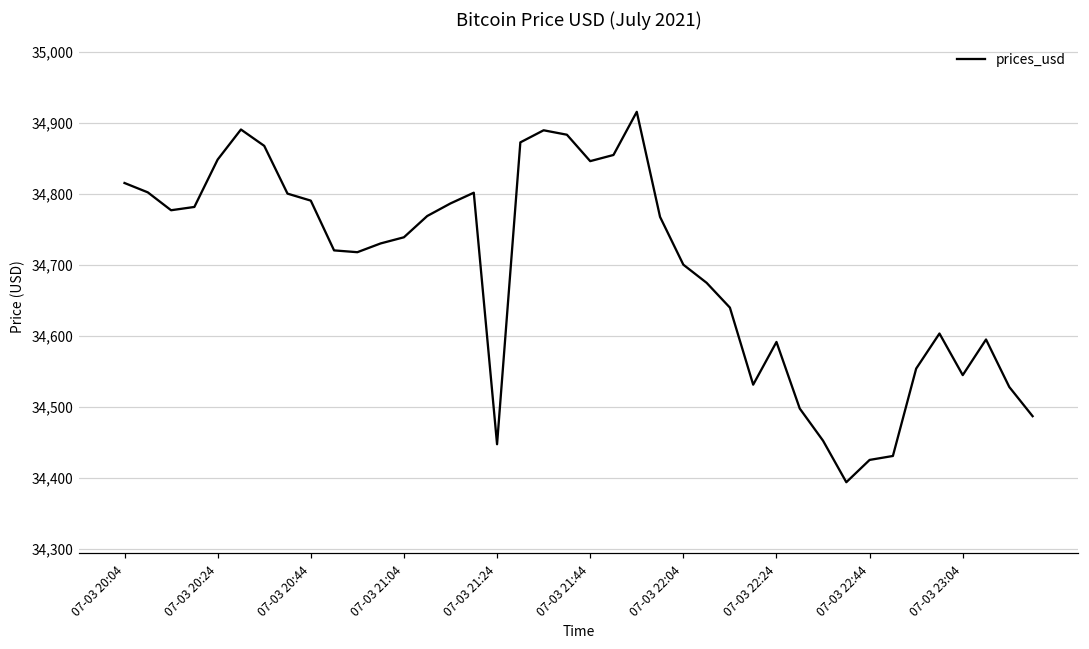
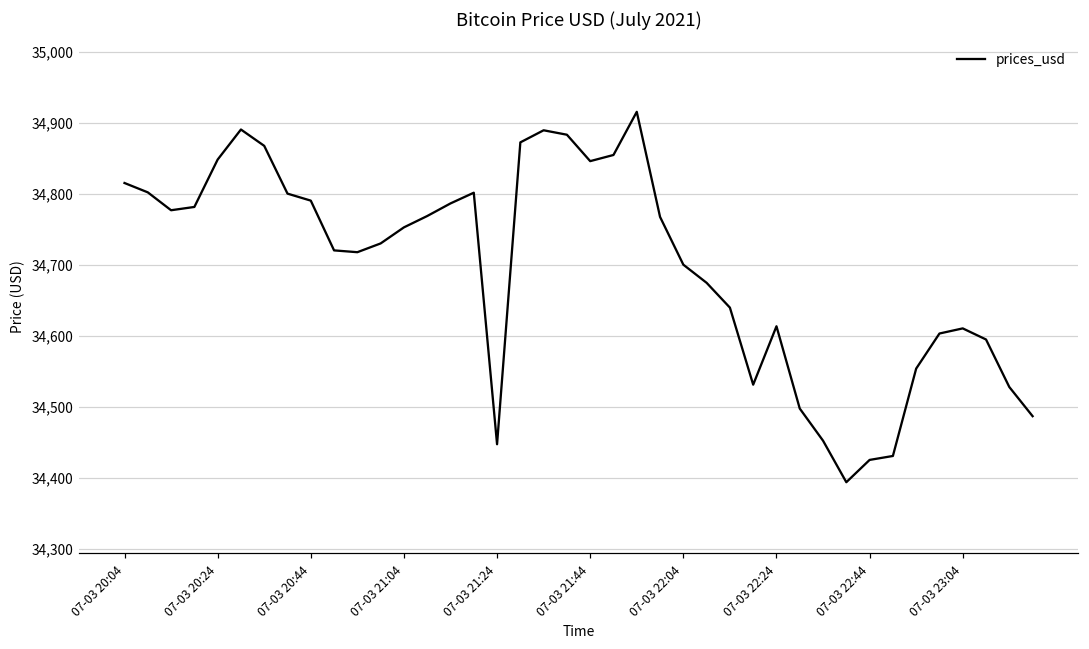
07-03 21:04: 34,740 -> 34,750
07-03 22:24: 34,590 -> 34,610
07-03 23:04: 34,540 -> 34,610
